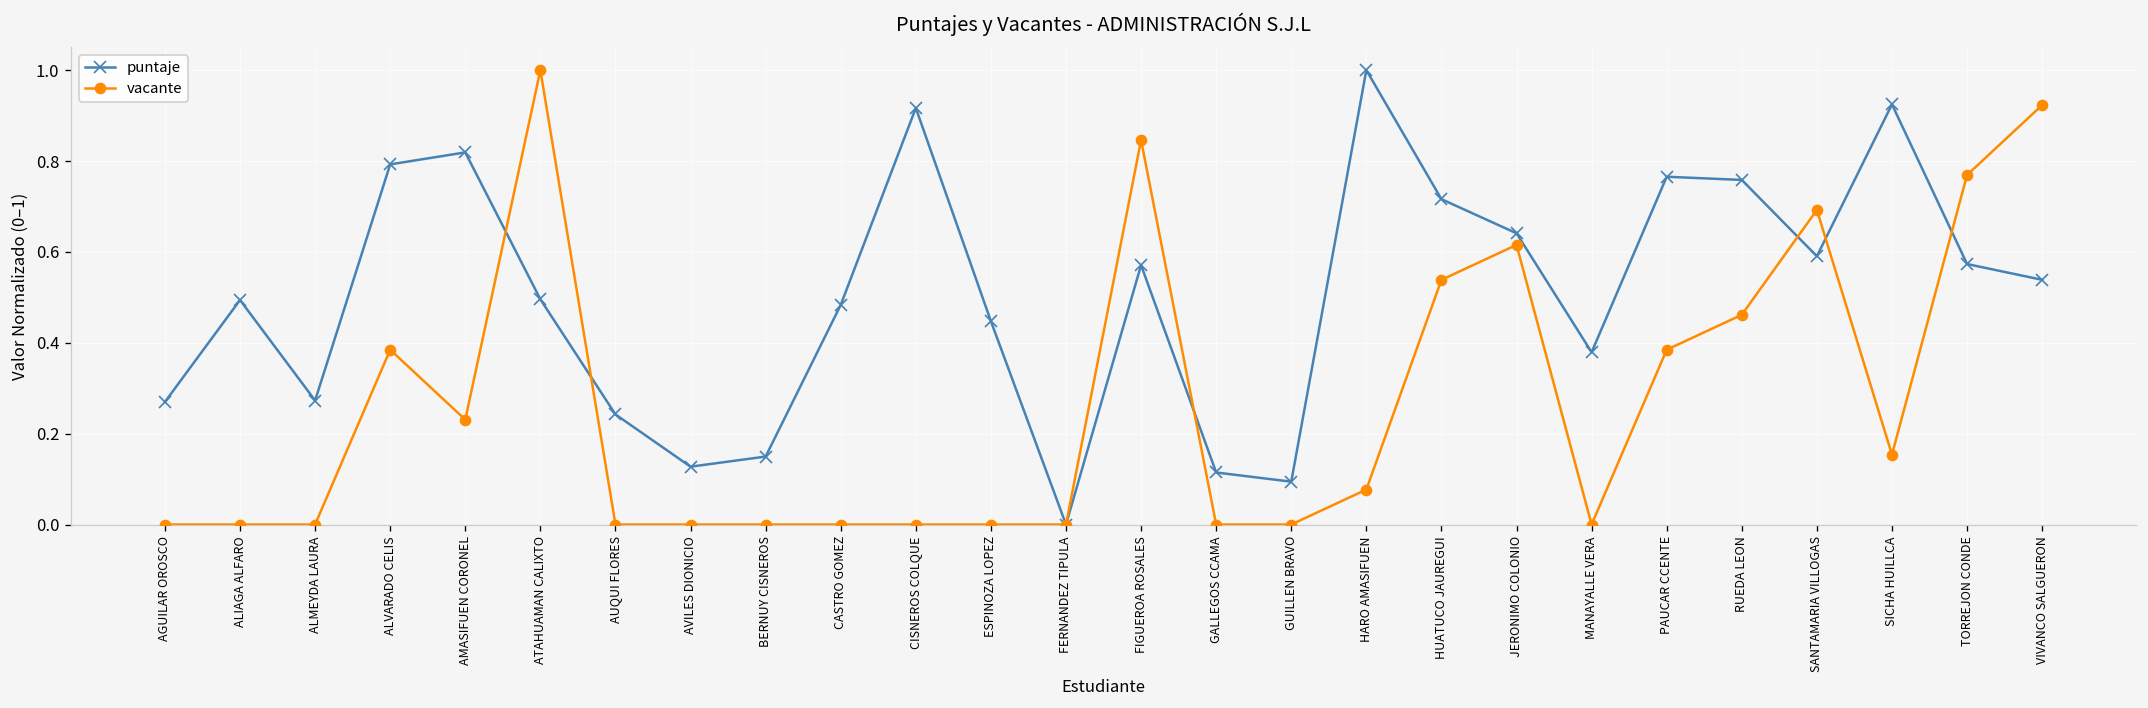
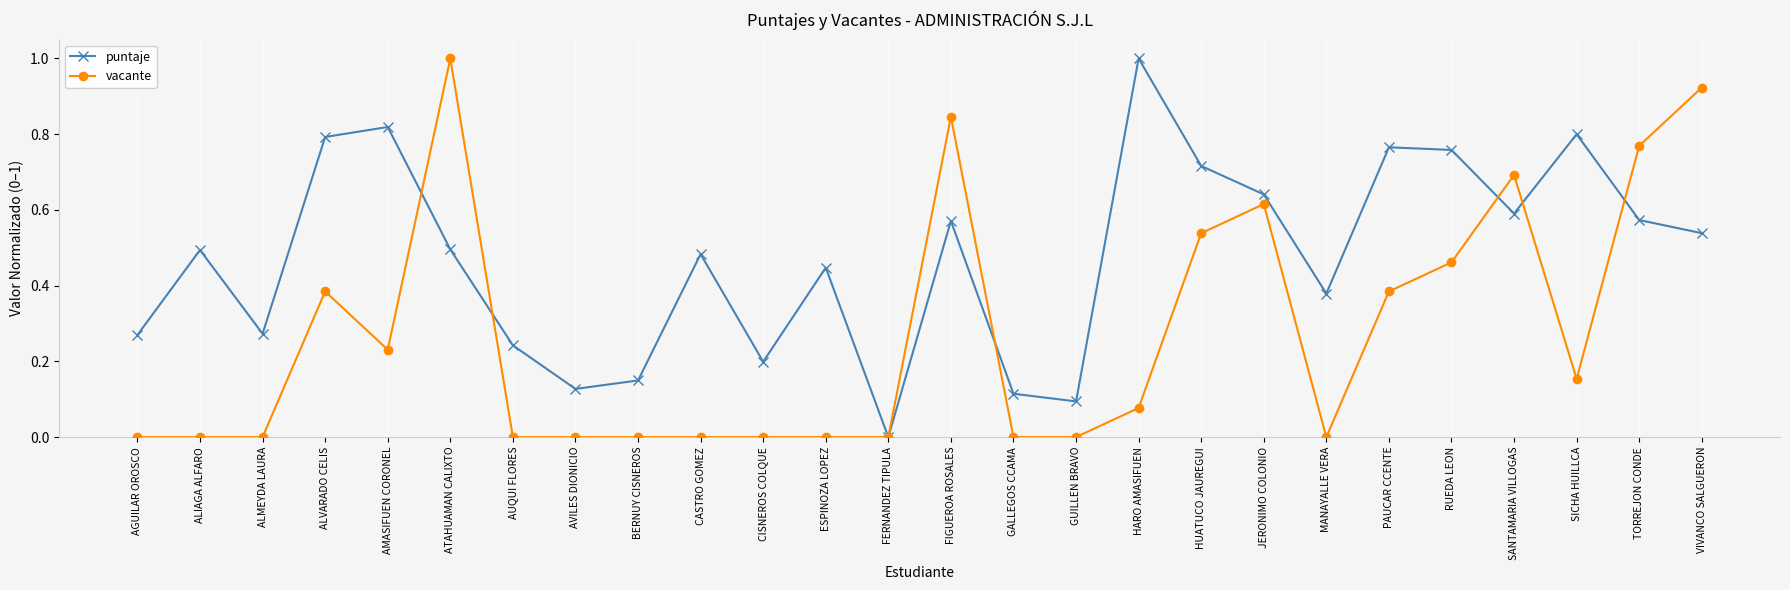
puntaje, CISNEROS COLQUE: 0.92 -> 0.20
puntaje, SICHA HUILLCA: 0.92 -> 0.80
